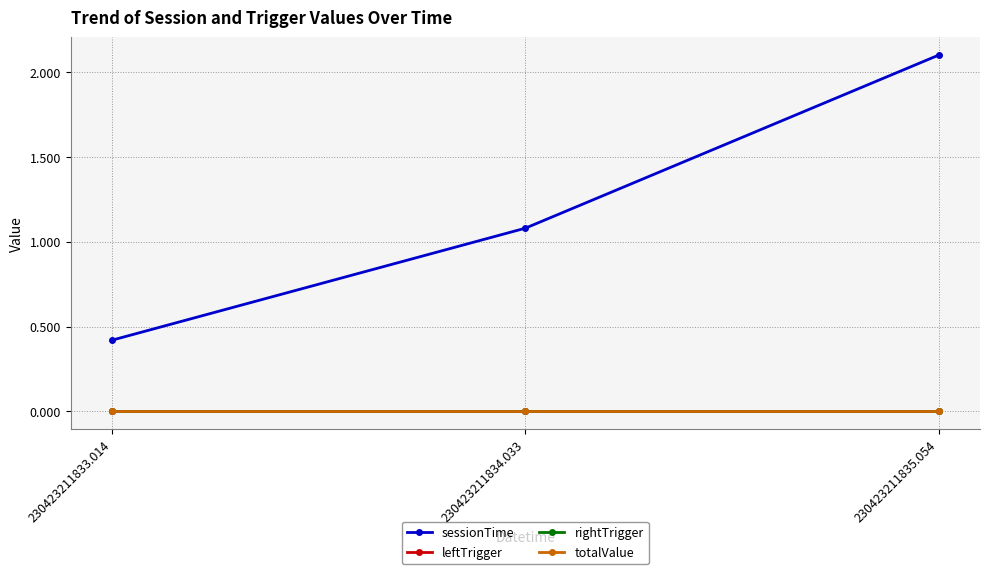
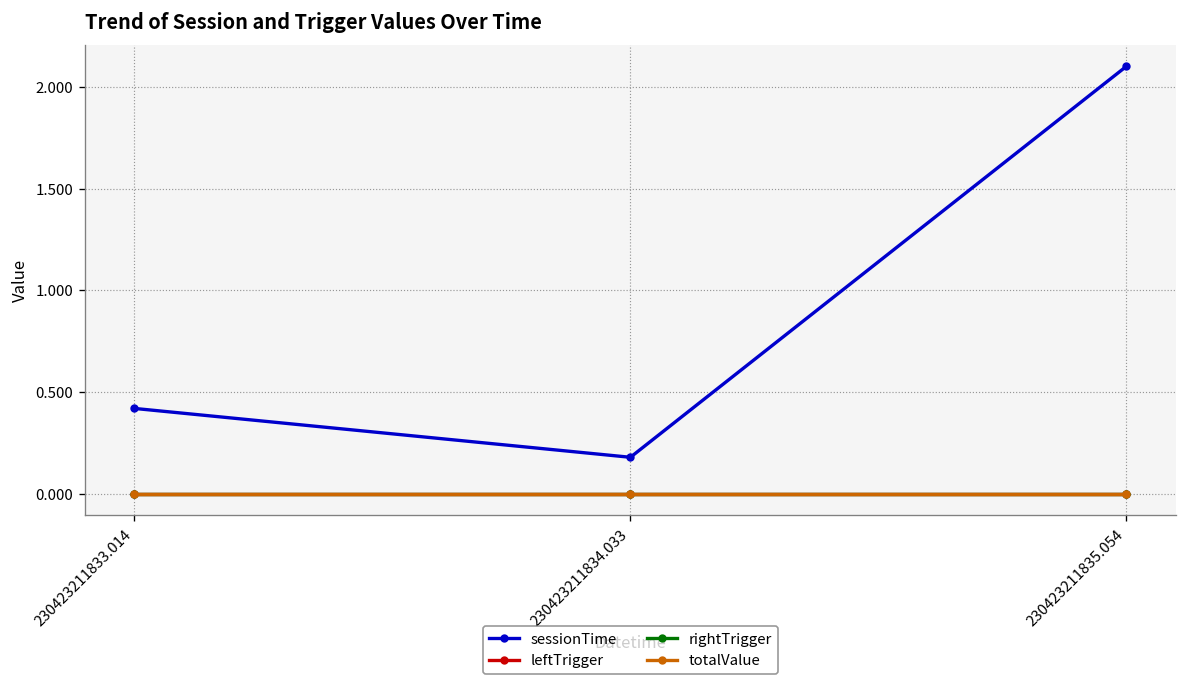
sessionTime, 230423211834.033: 1.08 -> 0.18
